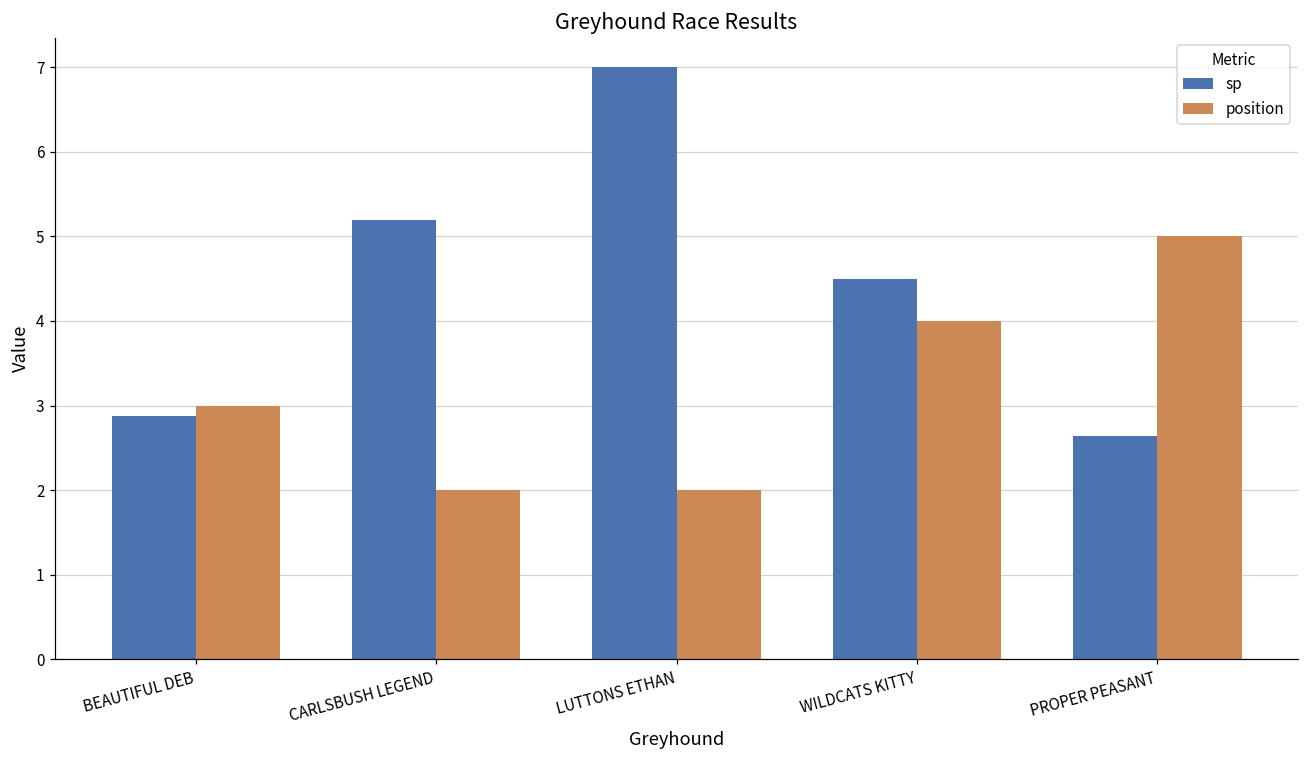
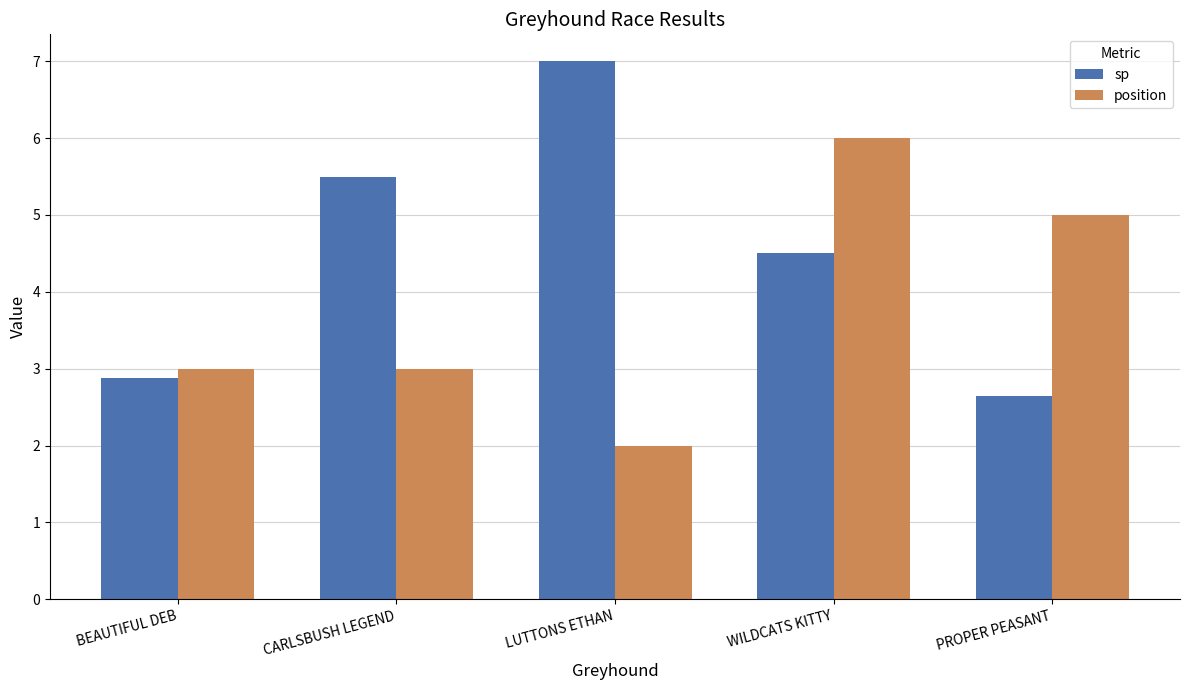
sp, CARLSBUSH LEGEND: 5.2 -> 5.5
position, CARLSBUSH LEGEND: 2 -> 3
position, WILDCATS KITTY: 4 -> 6
